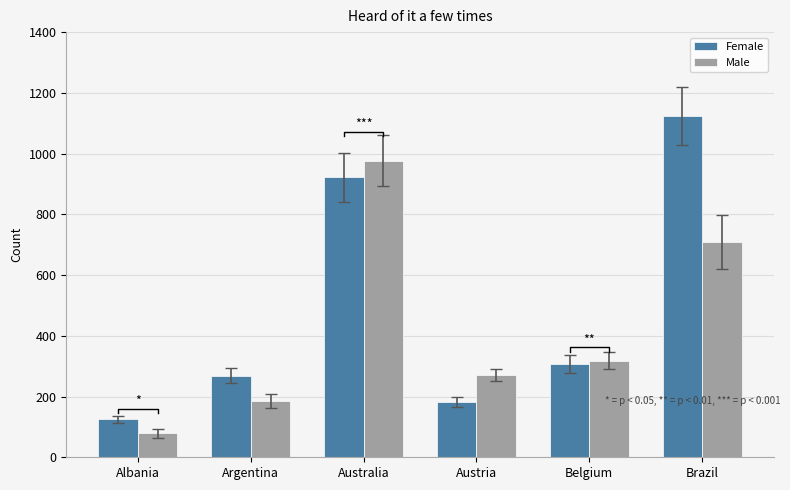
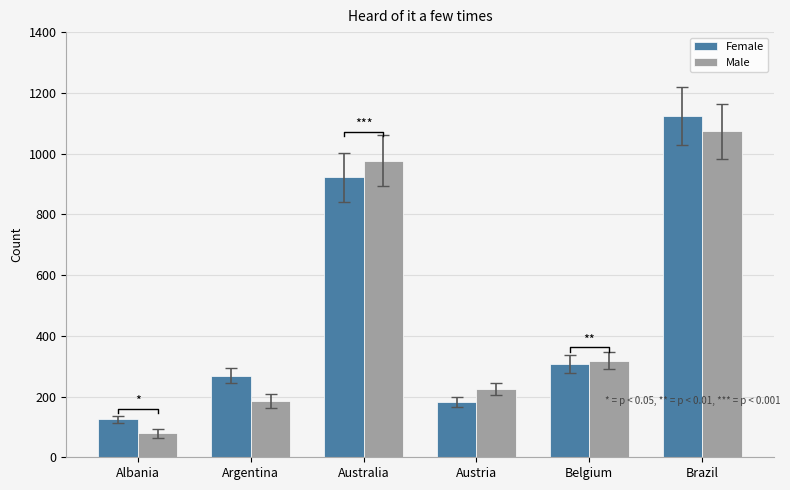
Male, Austria: 270 -> 230
Male, Brazil: 710 -> 1070
